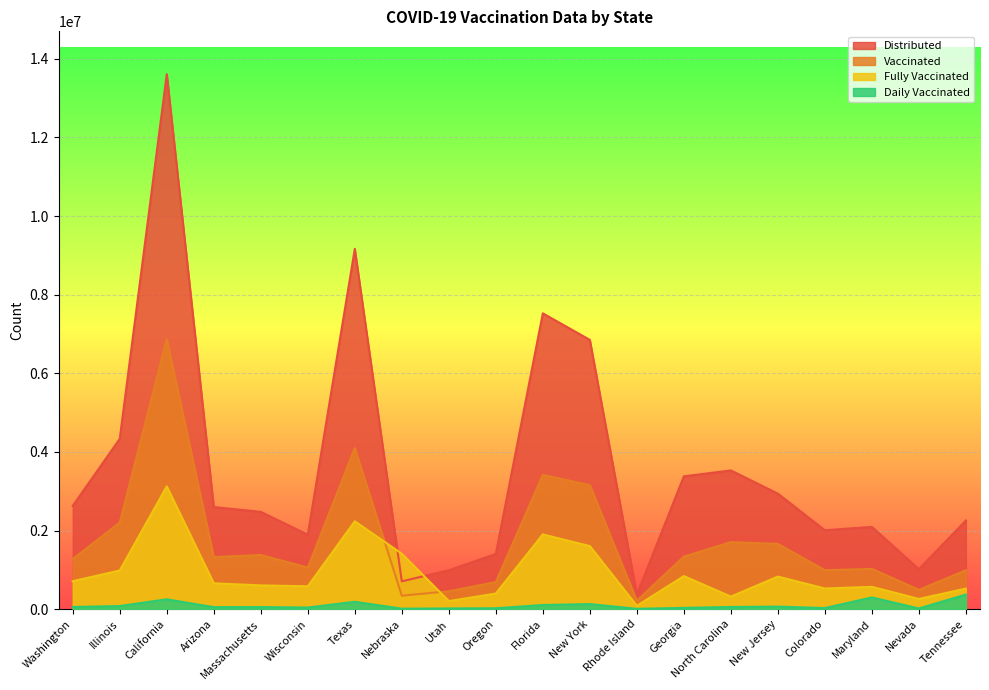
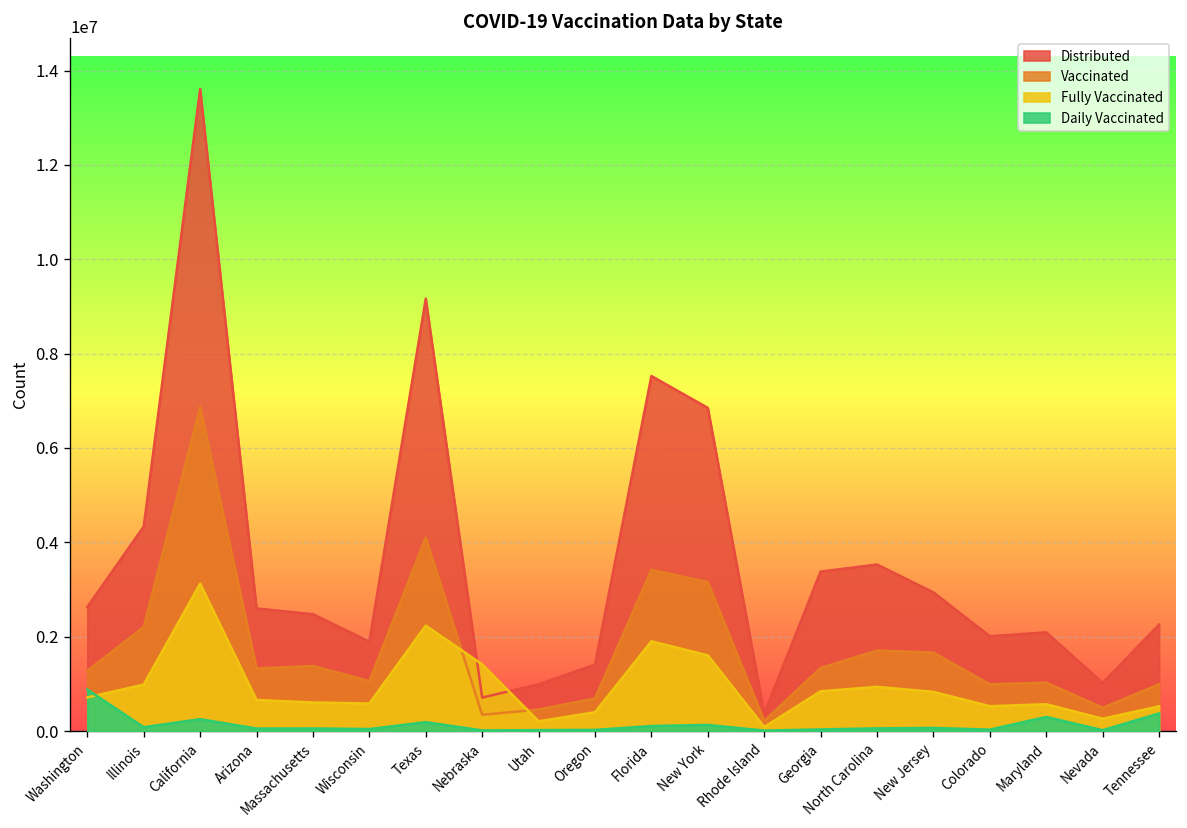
Daily Vaccinated, Washington: 100000 -> 900000
Fully Vaccinated, North Carolina: 300000 -> 900000
